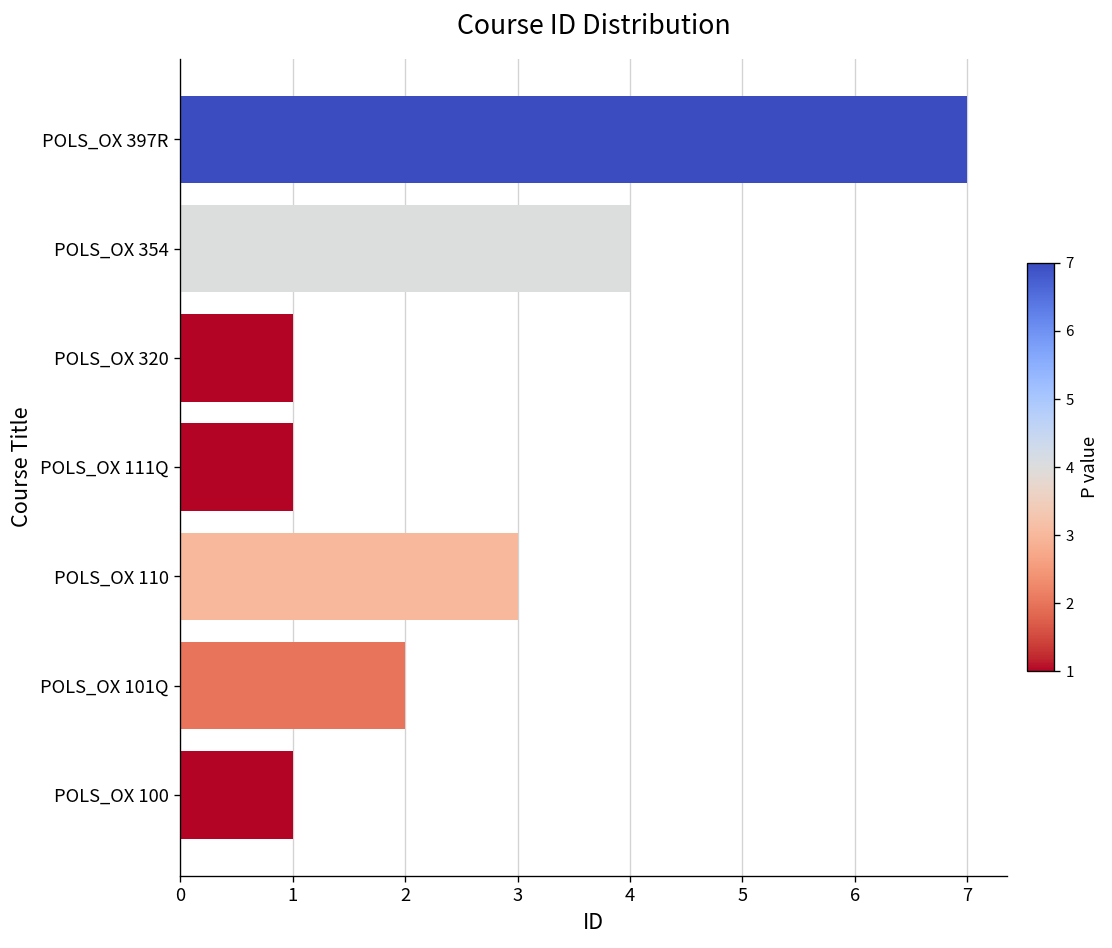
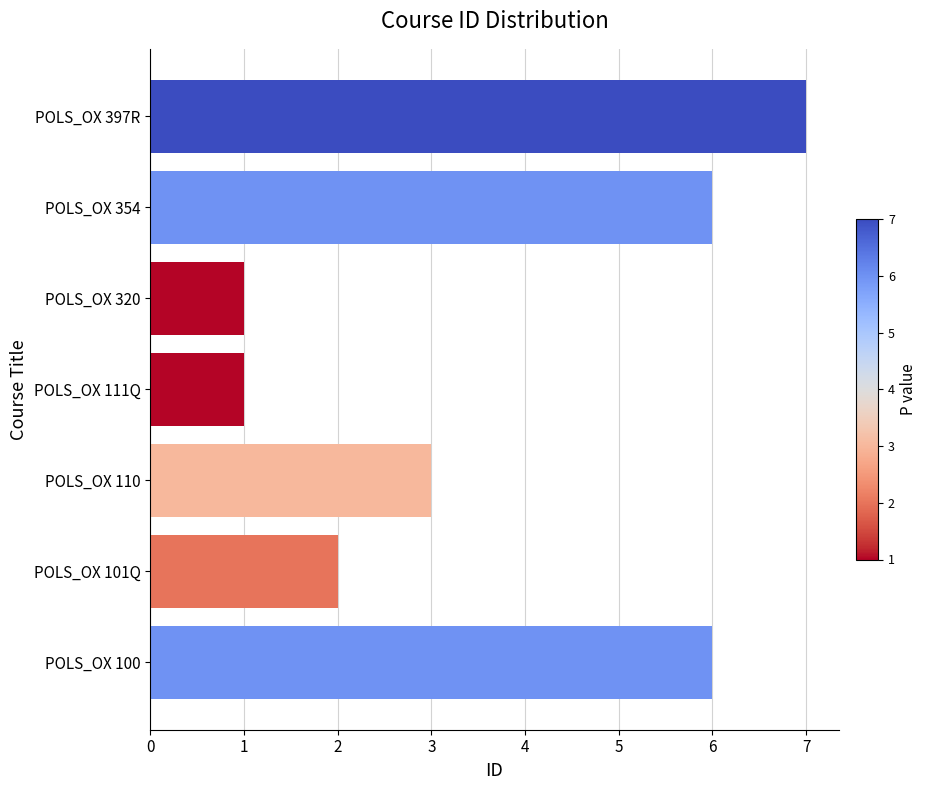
POLS_OX 354: 4 -> 6
POLS_OX 100: 1 -> 6
